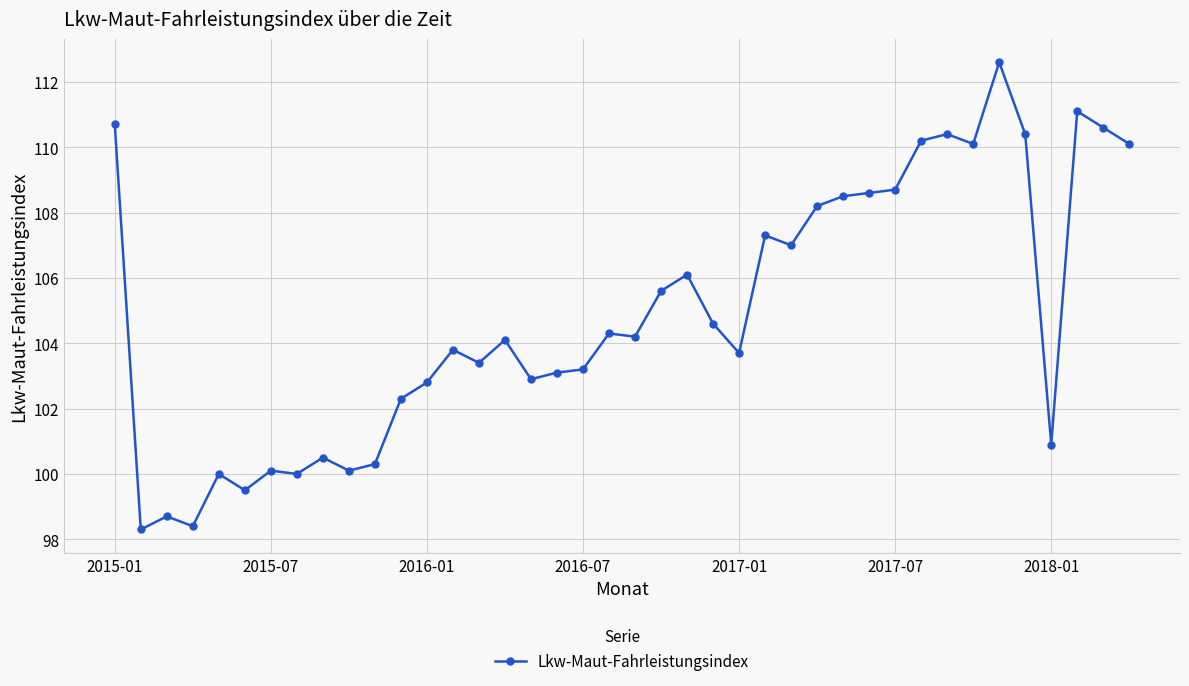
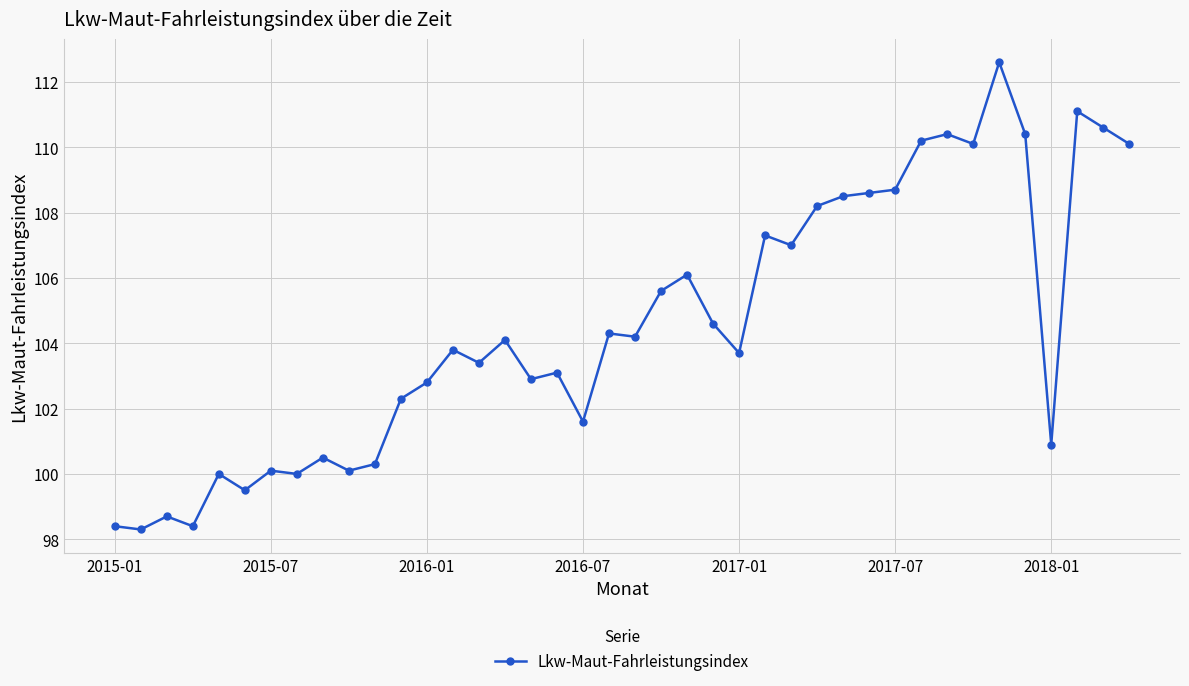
2015-01: 110.7 -> 98.4
2016-07: 103.2 -> 101.6
